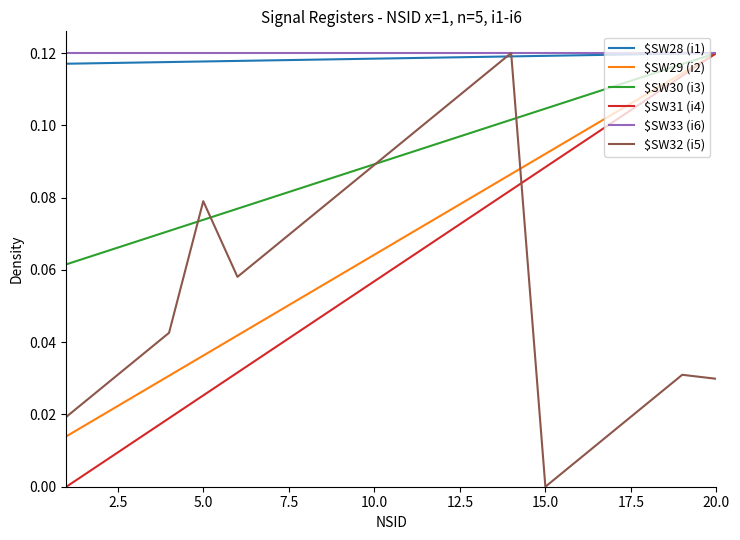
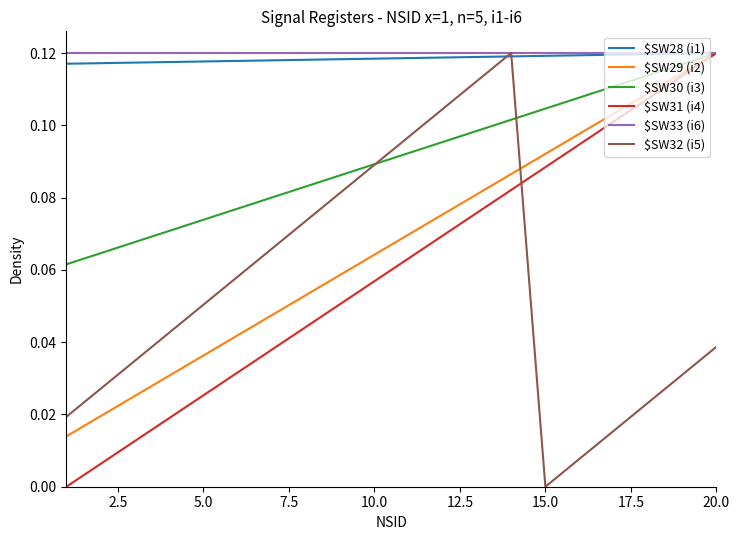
$SW32 (i5), 5.0: 0.079 -> 0.050
$SW32 (i5), 20.0: 0.030 -> 0.039
